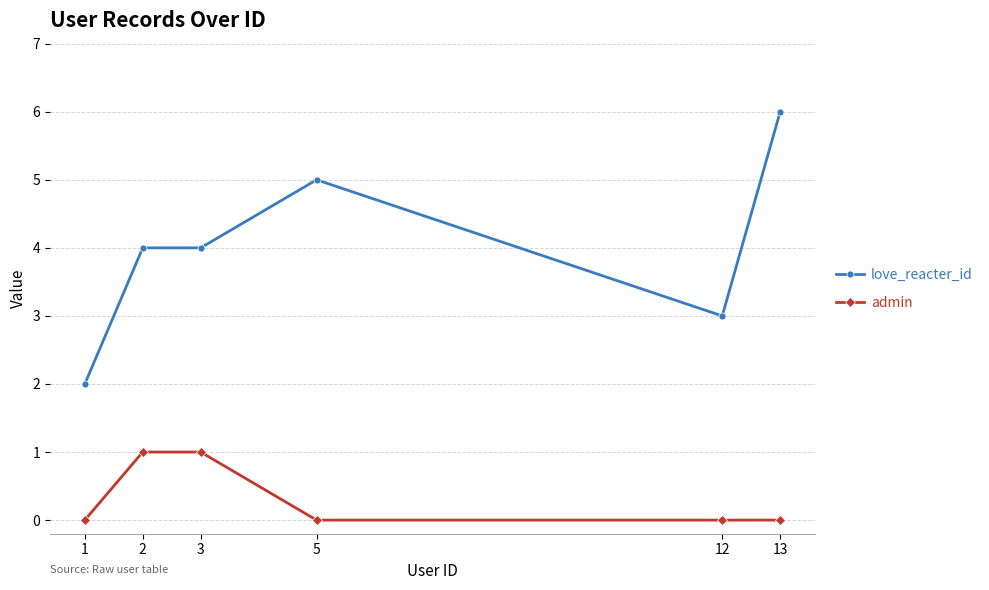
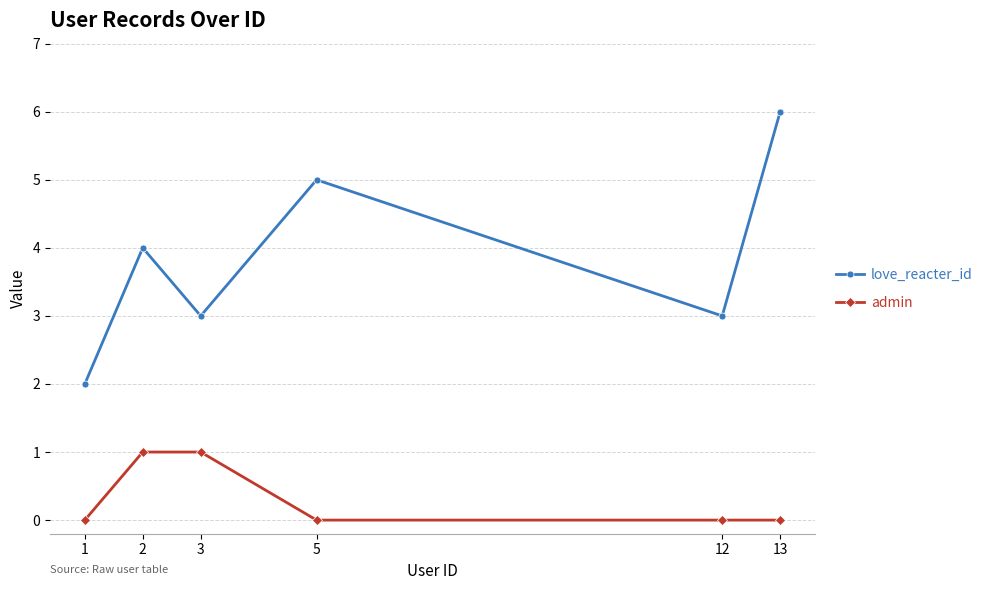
love_reacter_id, 3: 4 -> 3
